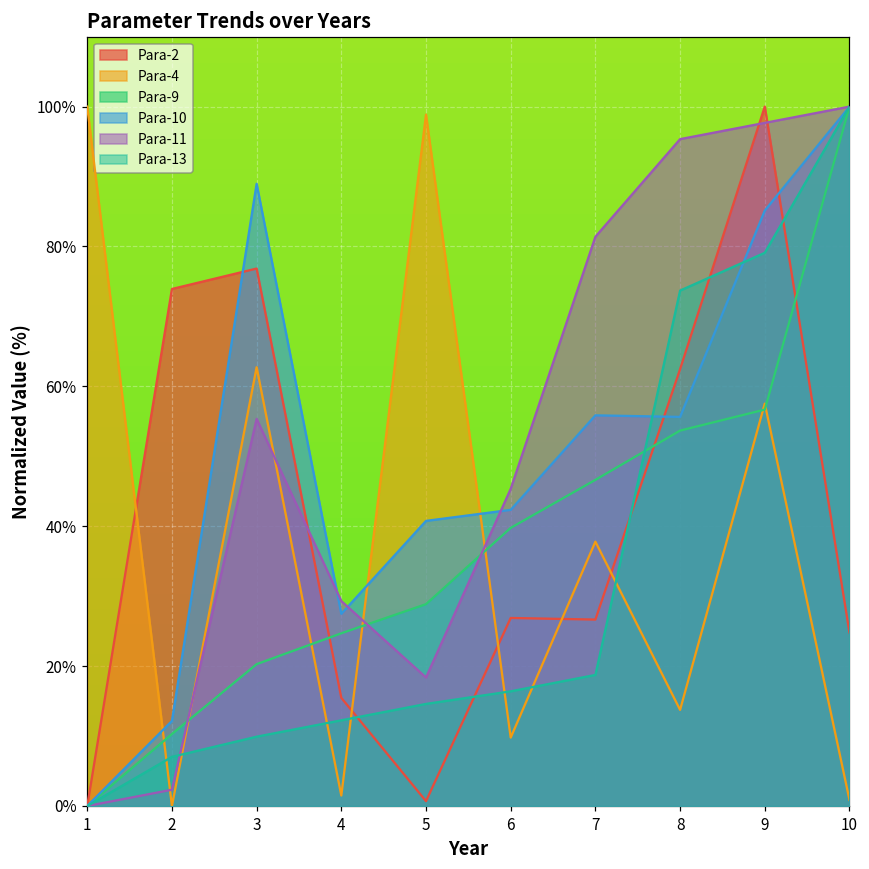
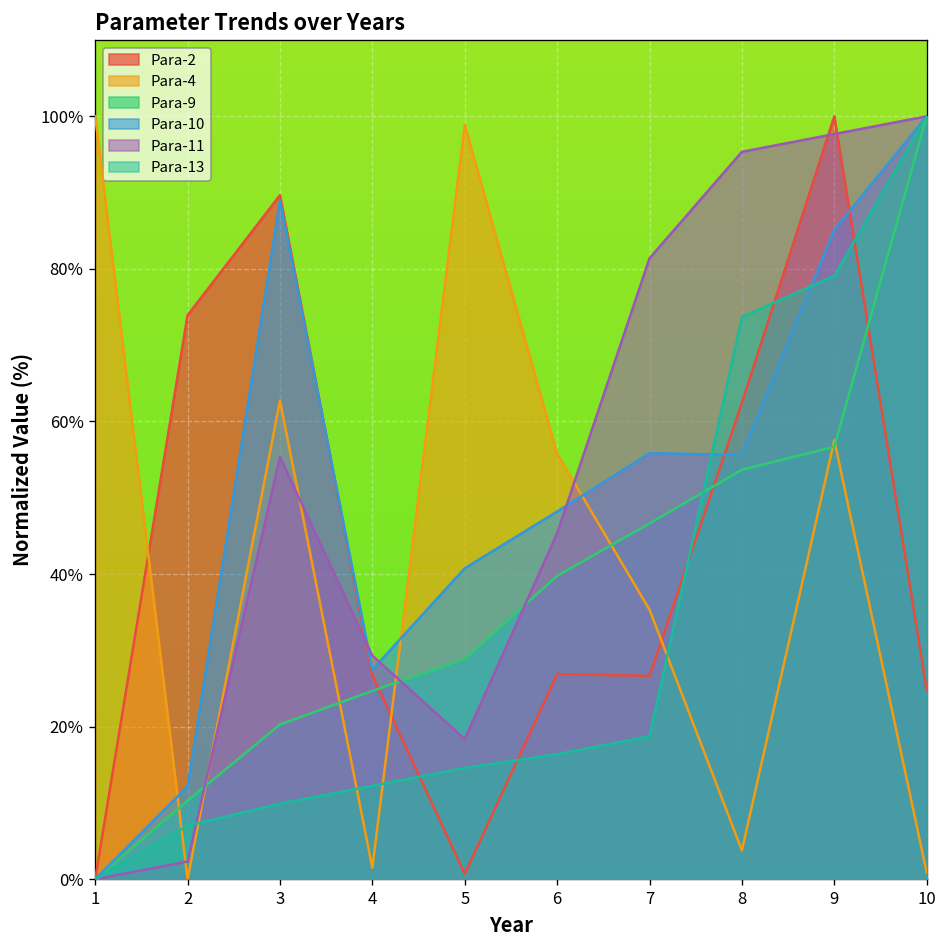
Para-2, 3: 77% -> 90%
Para-2, 4: 15% -> 27%
Para-4, 6: 10% -> 56%
Para-10, 6: 42% -> 48%
Para-4, 7: 38% -> 35%
Para-4, 8: 14% -> 4%
